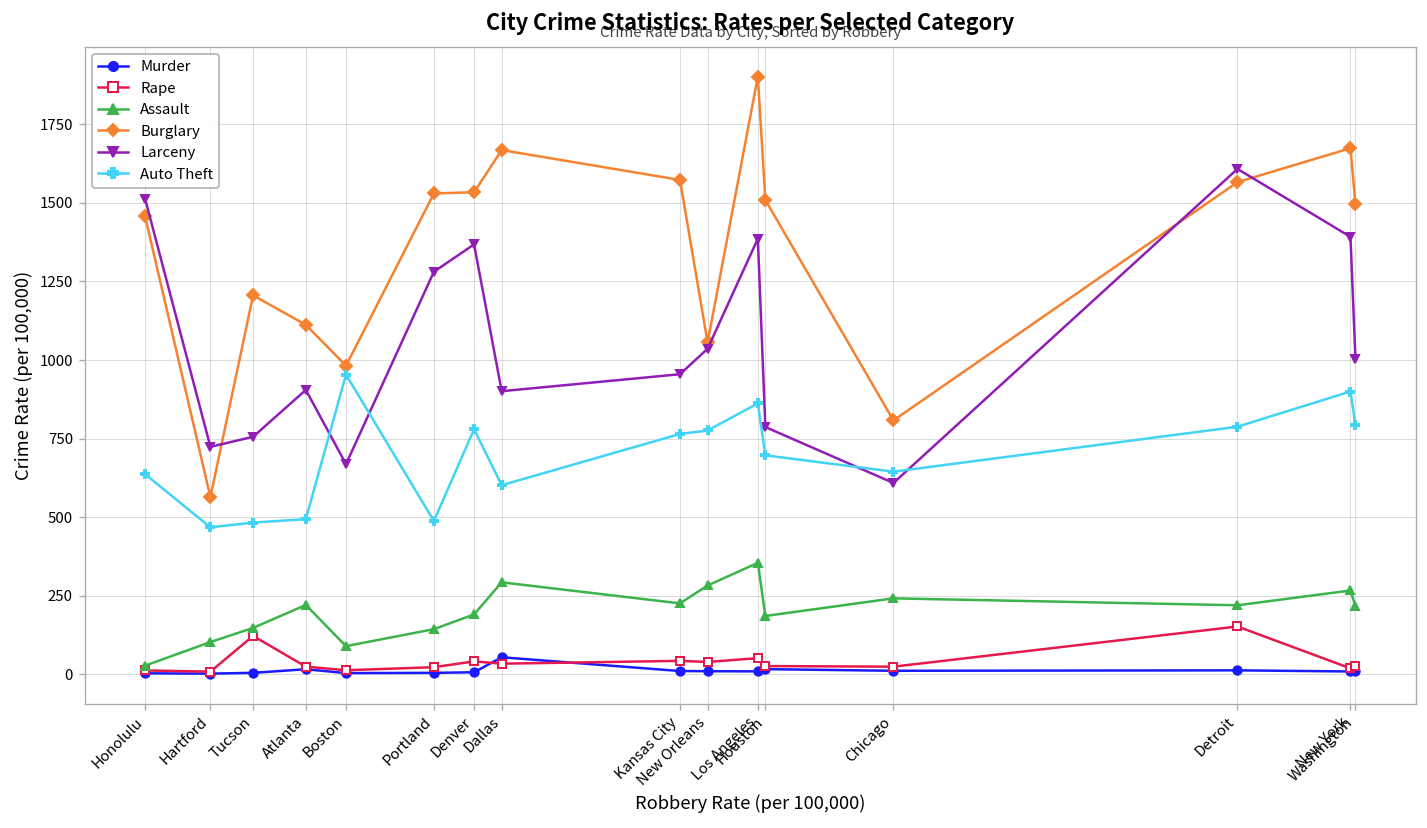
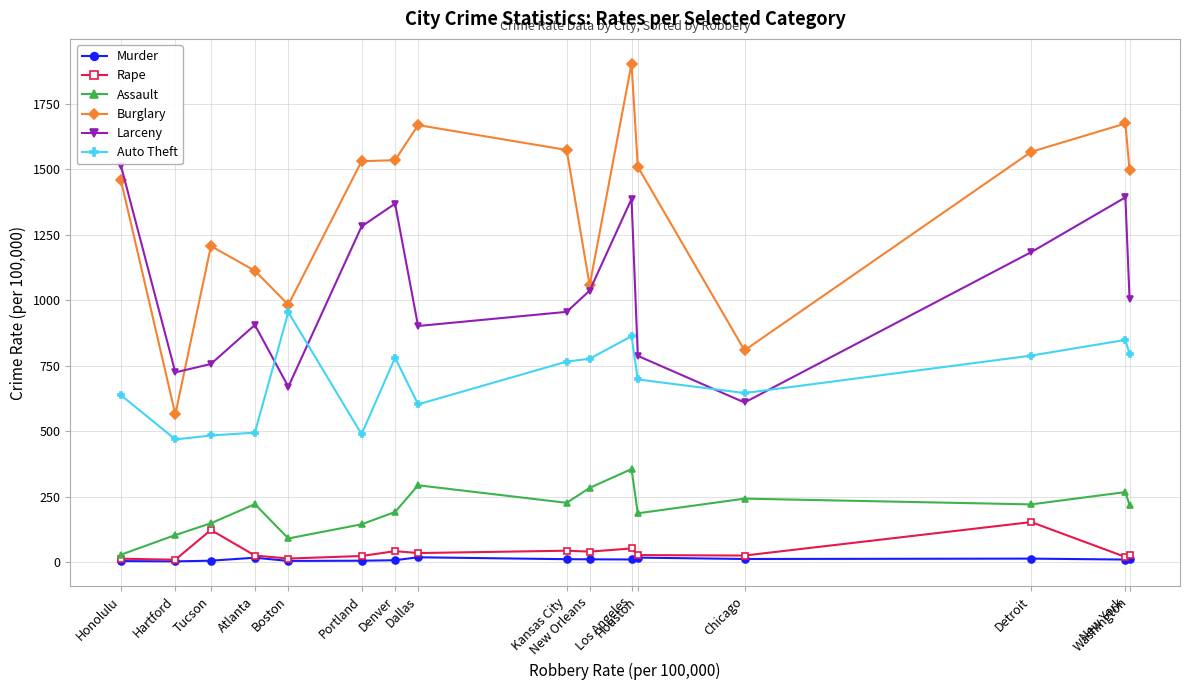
Murder, Dallas: 50 -> 20
Larceny, Detroit: 1610 -> 1180
Auto Theft, New York: 900 -> 850
